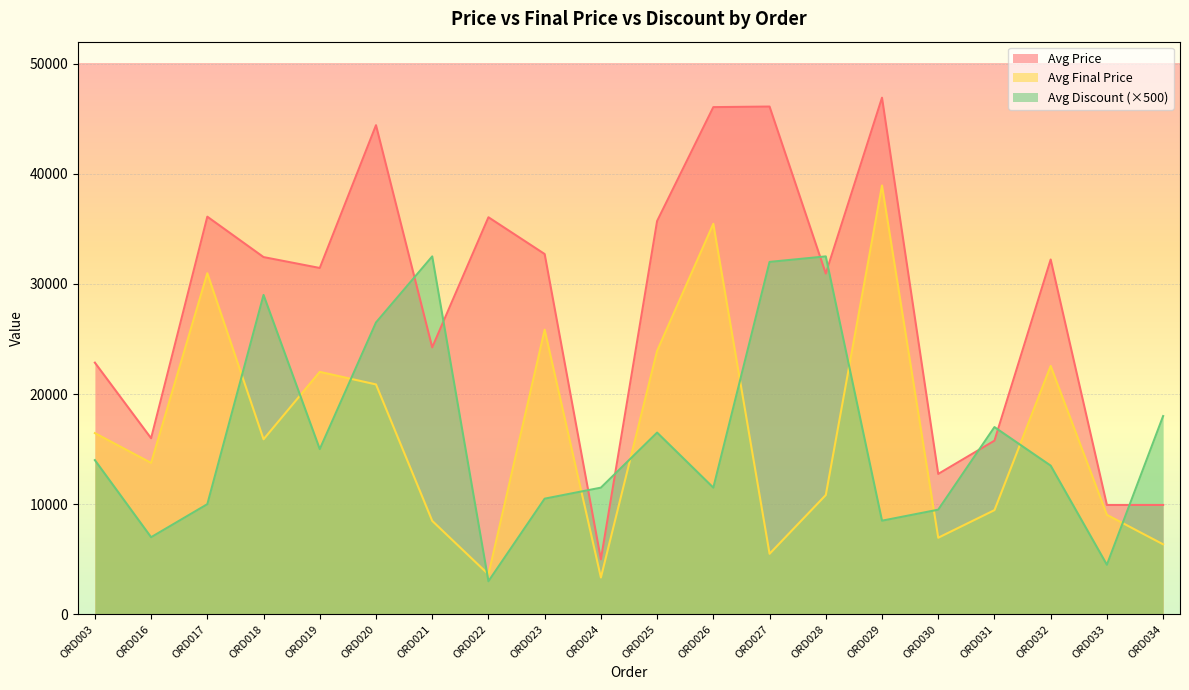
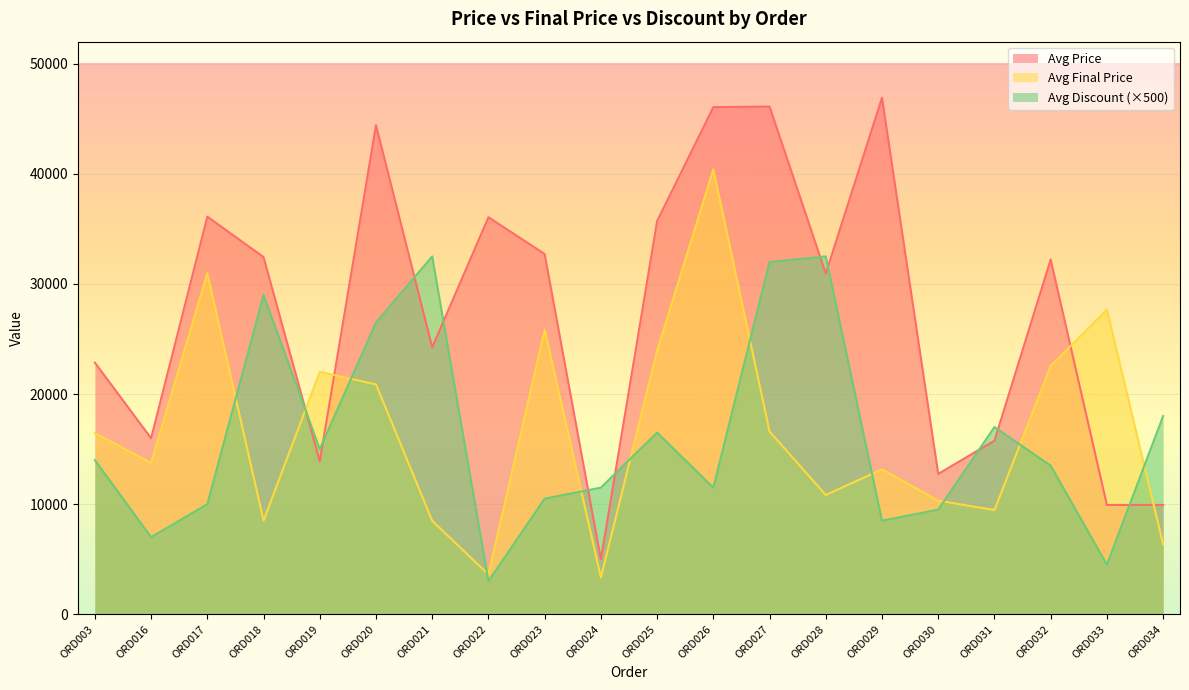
Avg Final Price, ORD018: 15900 -> 8500
Avg Price, ORD019: 31400 -> 13900
Avg Final Price, ORD026: 35500 -> 40400
Avg Final Price, ORD027: 5500 -> 16600
Avg Final Price, ORD029: 38900 -> 13200
Avg Final Price, ORD030: 7000 -> 10300
Avg Final Price, ORD033: 9000 -> 27700
